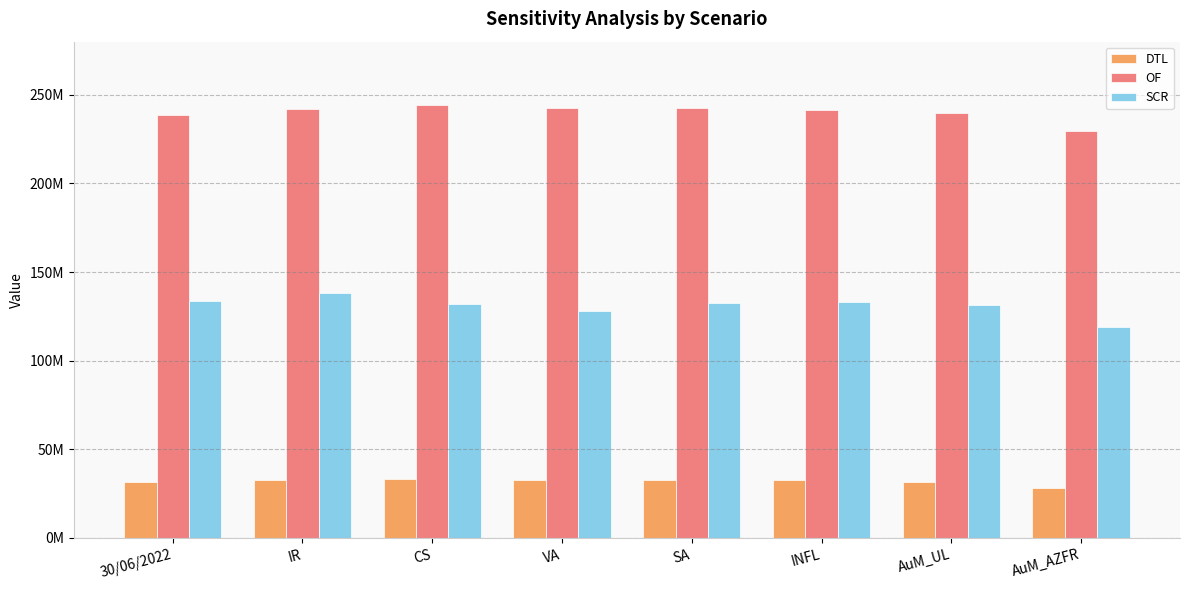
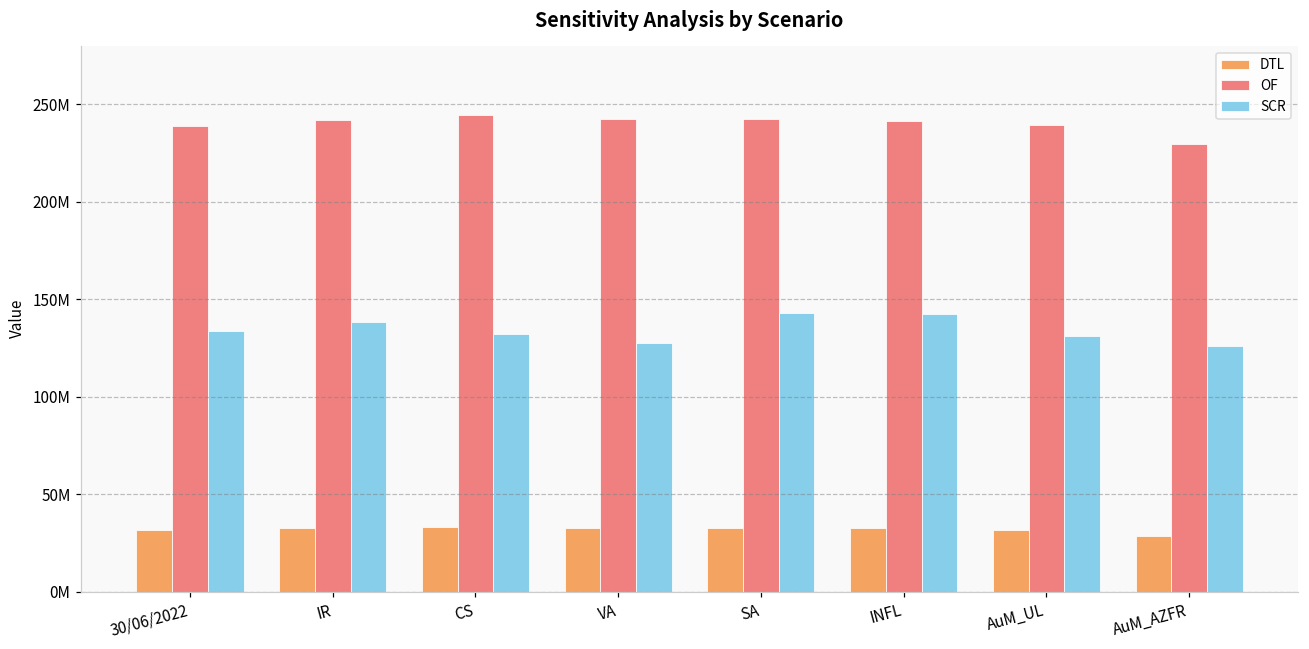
SCR, SA: 133000000 -> 143000000
SCR, INFL: 133000000 -> 143000000
SCR, AuM_AZFR: 119000000 -> 126000000
